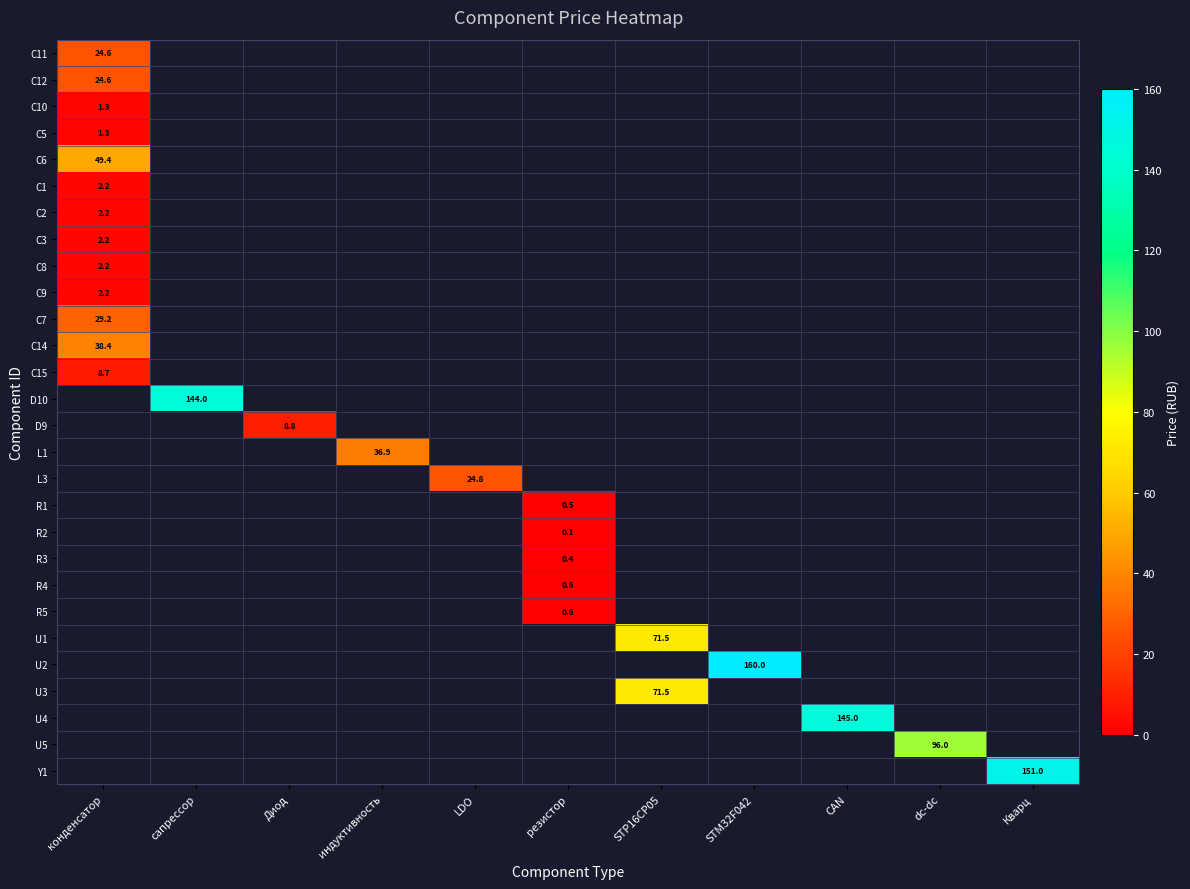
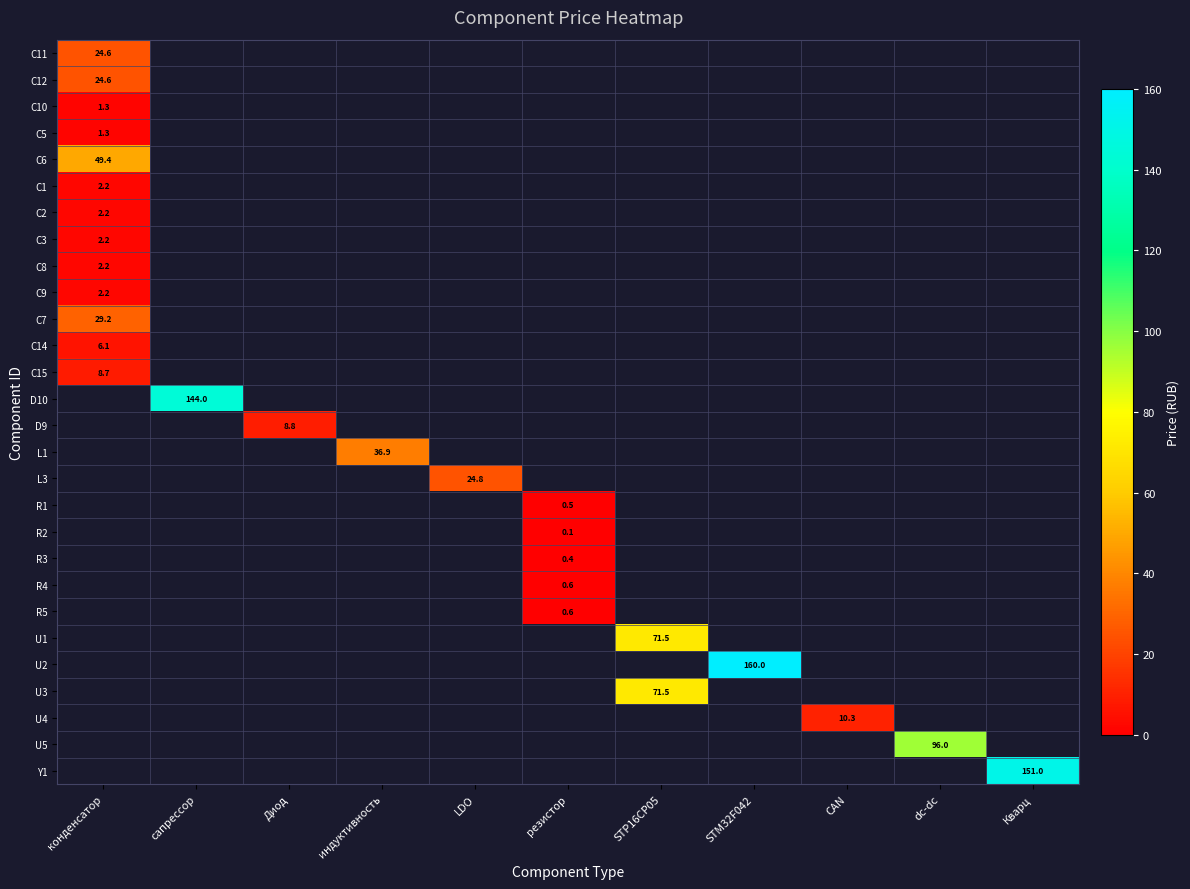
C14, конденсатор: 38.4 -> 6.1
U4, CAN: 145.0 -> 10.3
